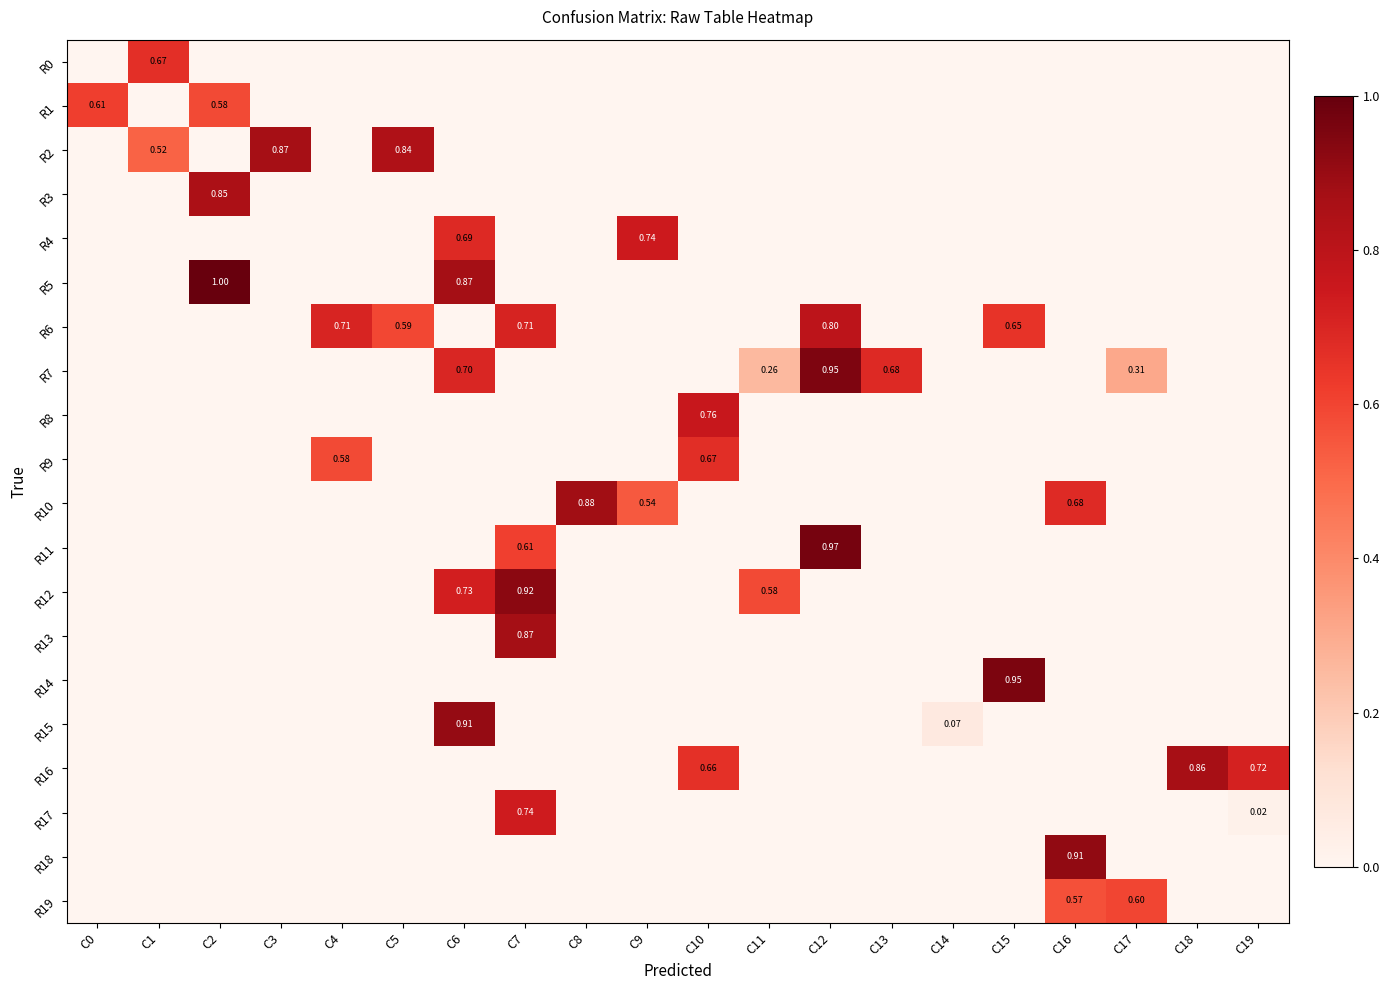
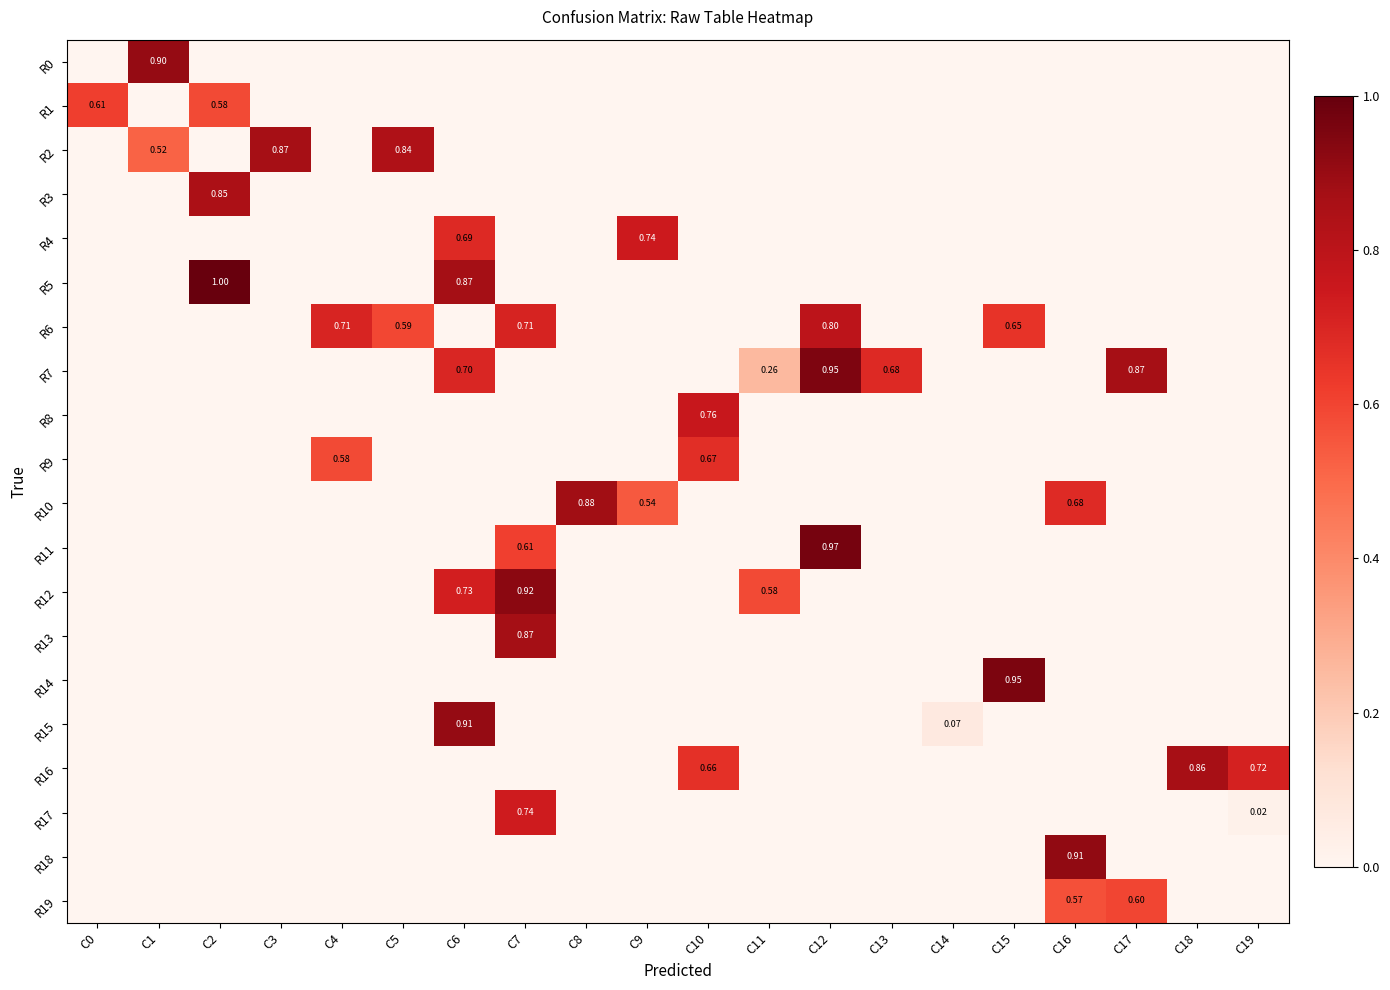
R0, C1: 0.67 -> 0.90
R7, C17: 0.31 -> 0.87
